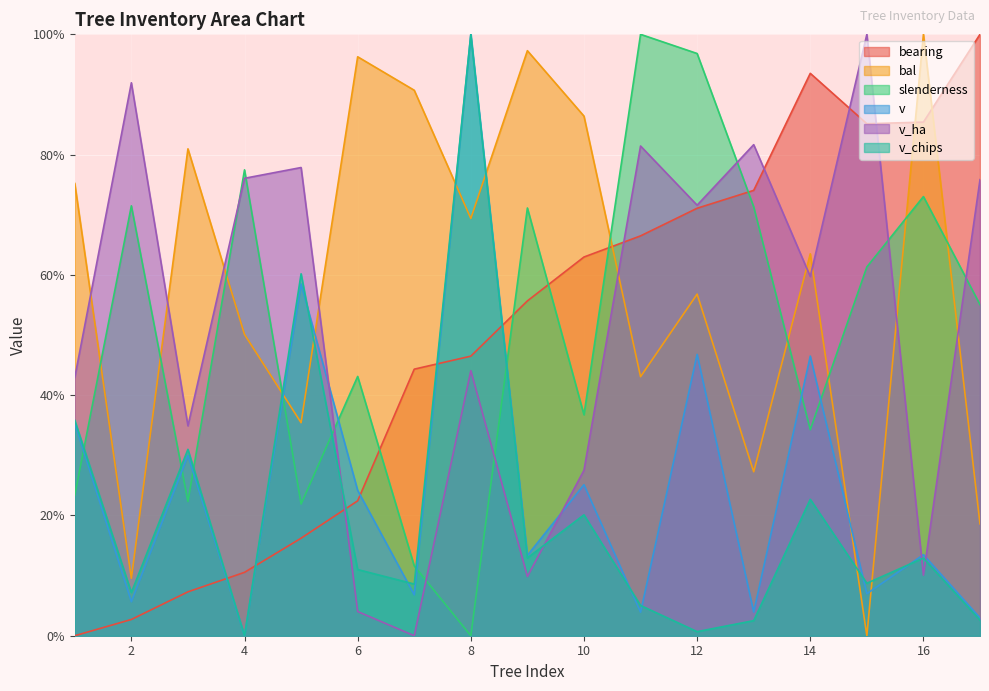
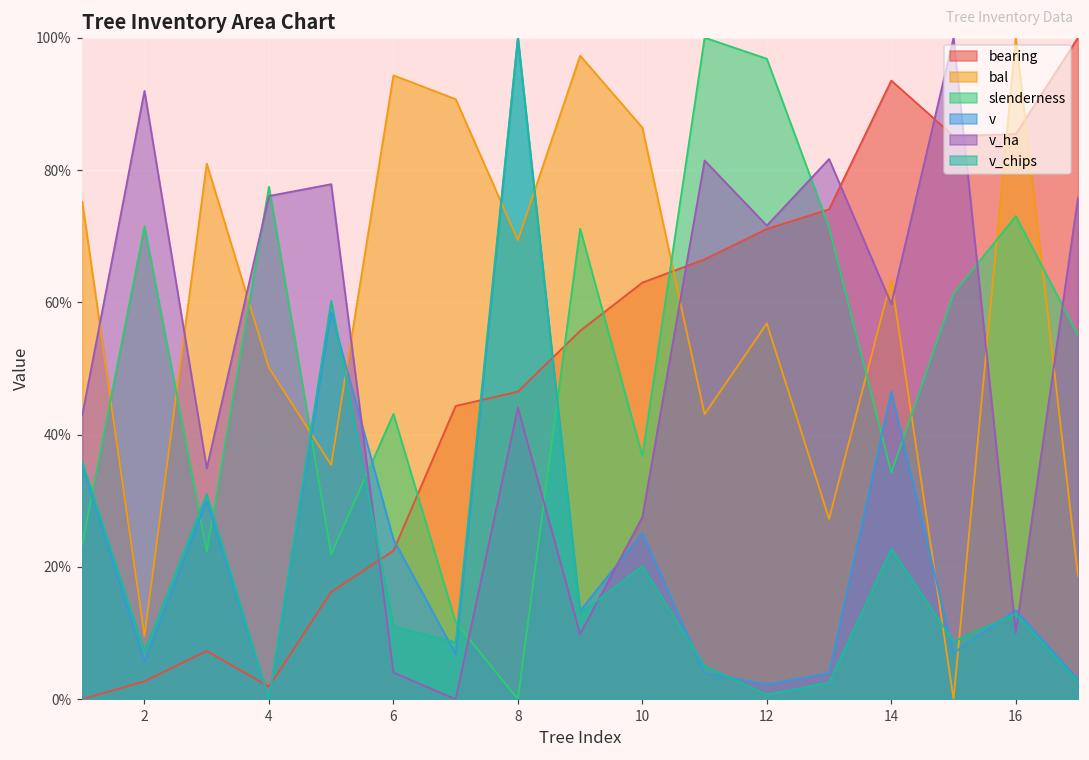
bearing, 4: 11% -> 2%
bal, 6: 96% -> 94%
v, 12: 47% -> 2%
